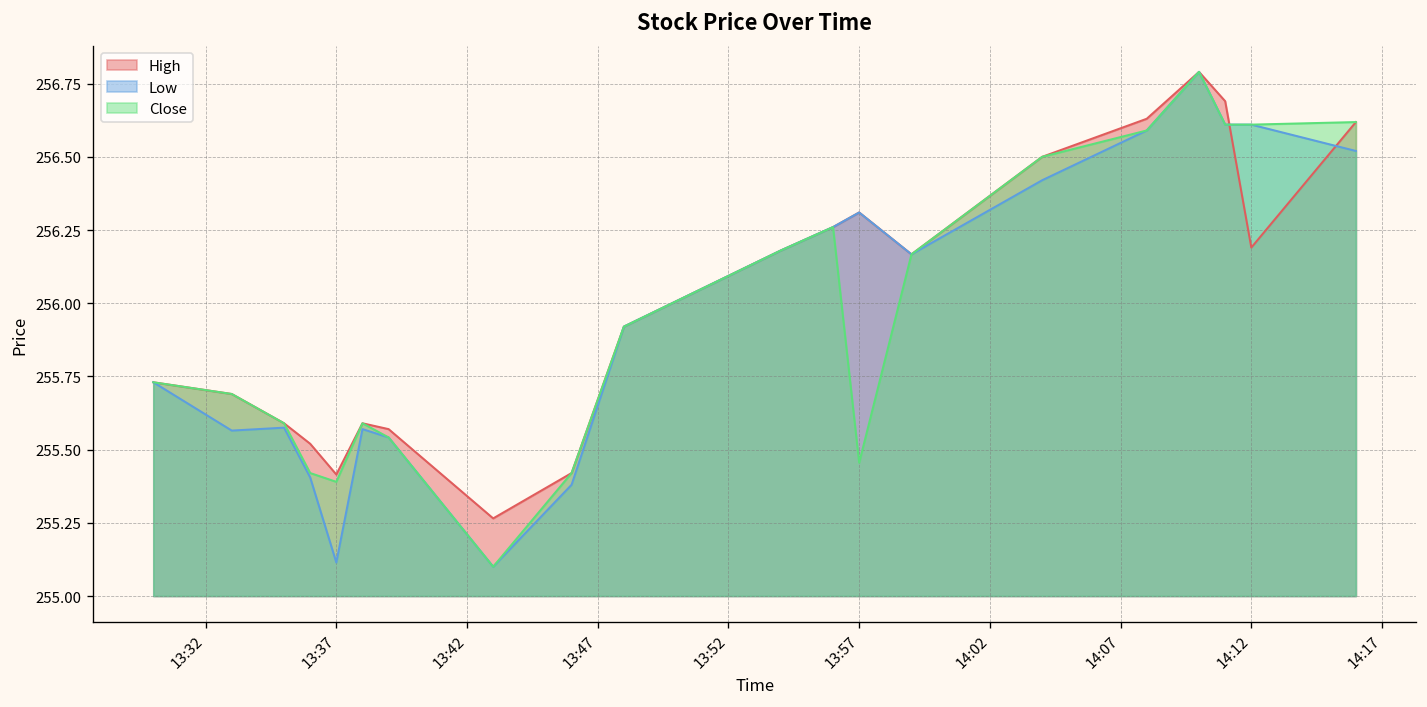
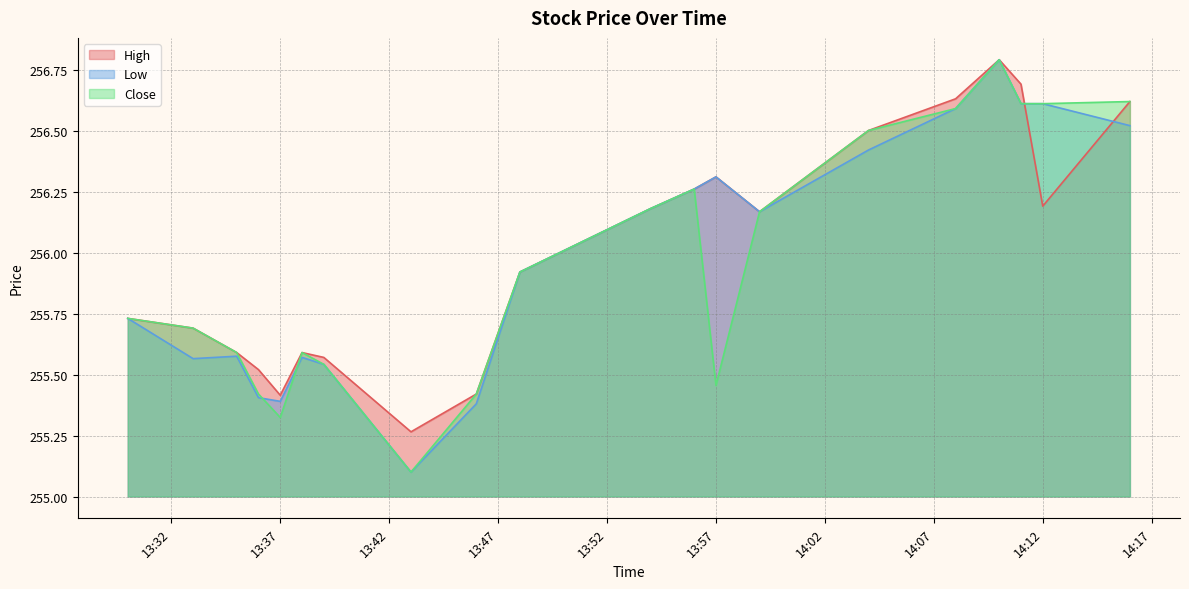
Low, 13:37: 255.11 -> 255.39
Close, 13:37: 255.39 -> 255.32
